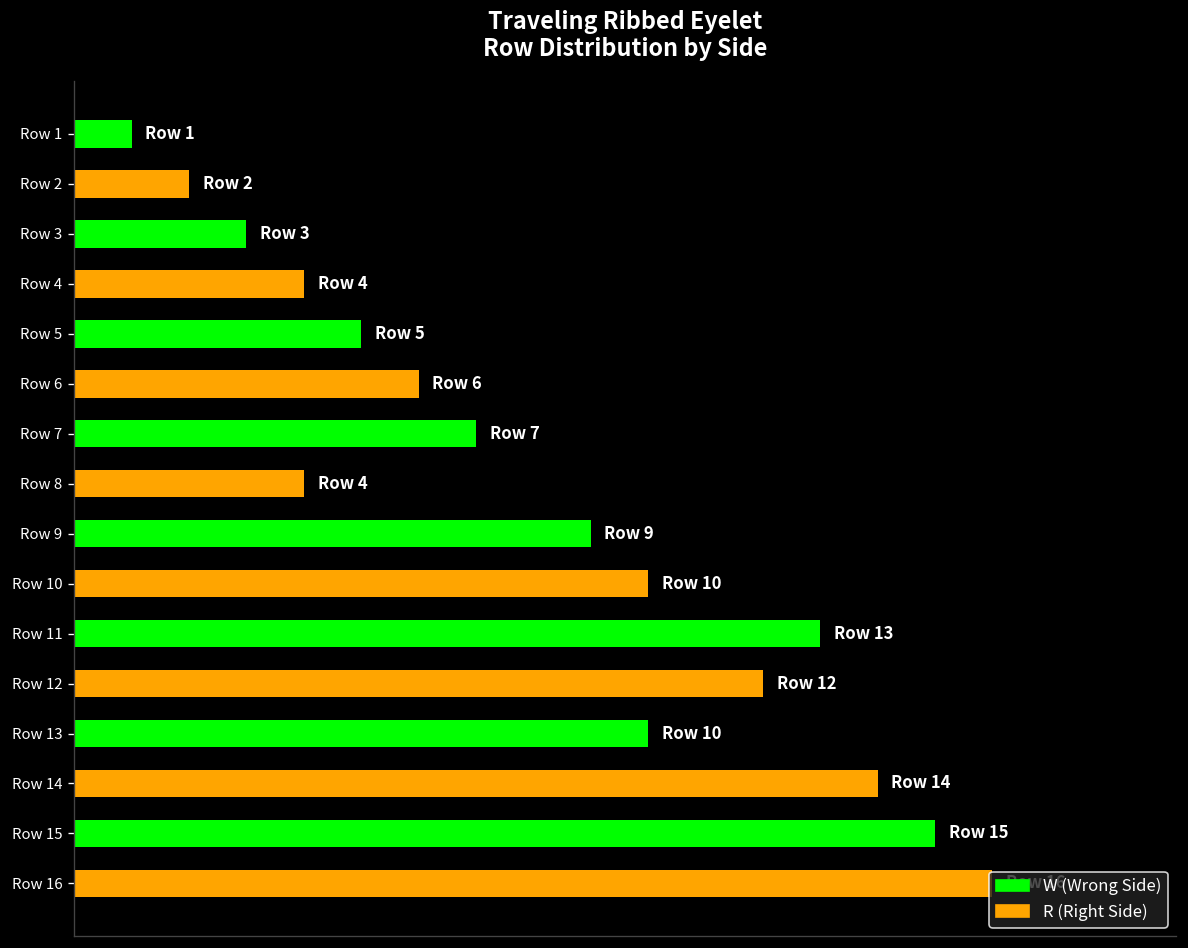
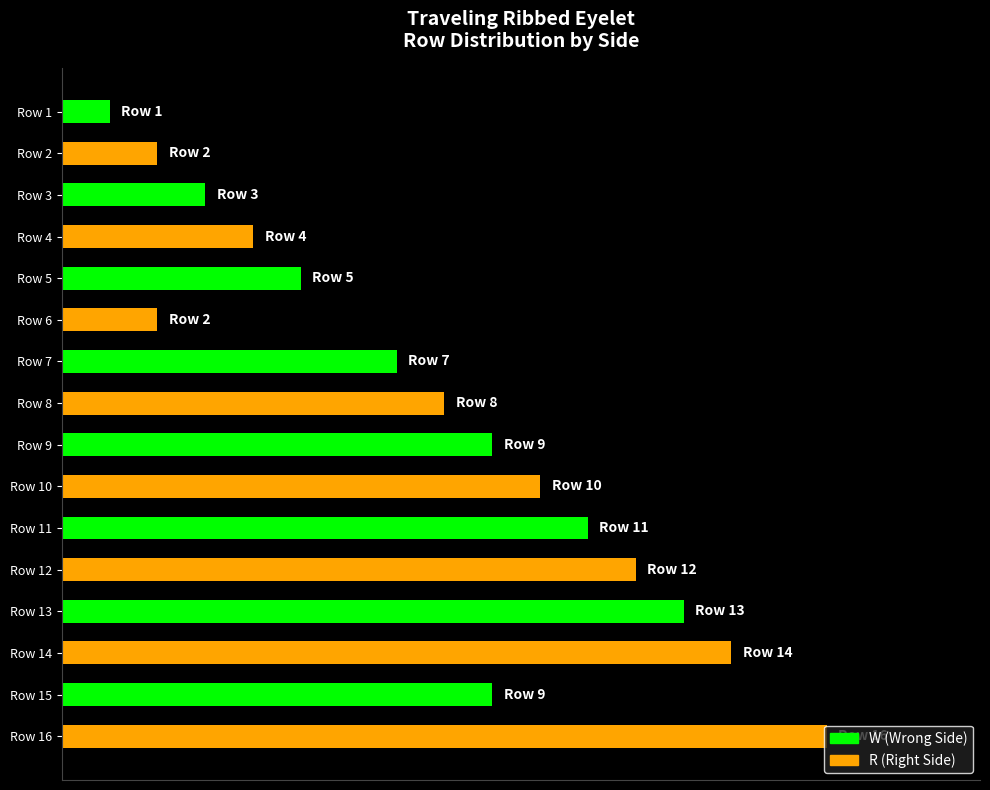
Row 6: 6 -> 2
Row 8: 4 -> 8
Row 11: 13 -> 11
Row 13: 10 -> 13
Row 15: 15 -> 9
